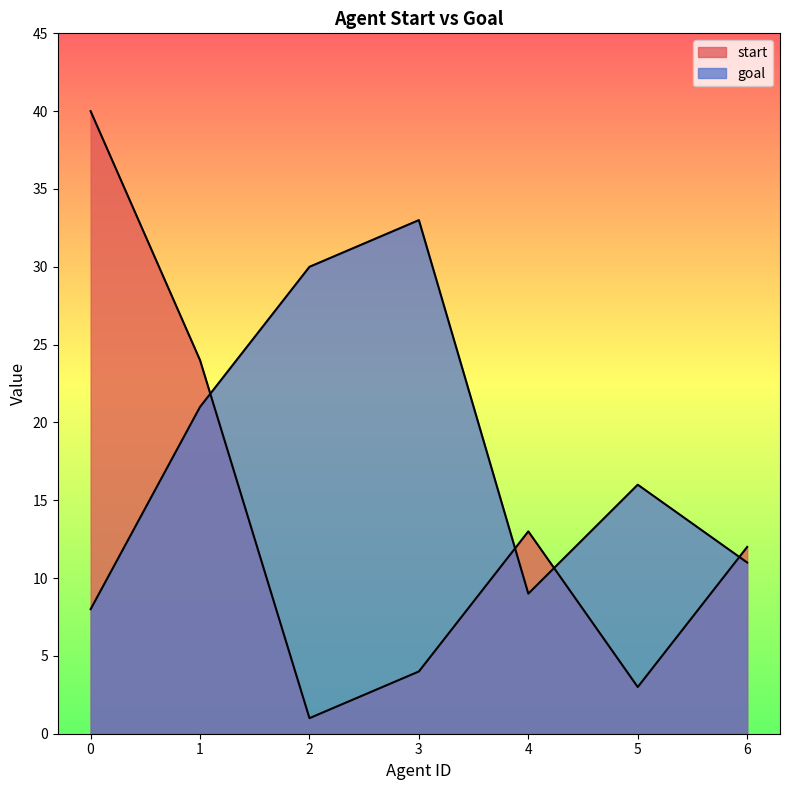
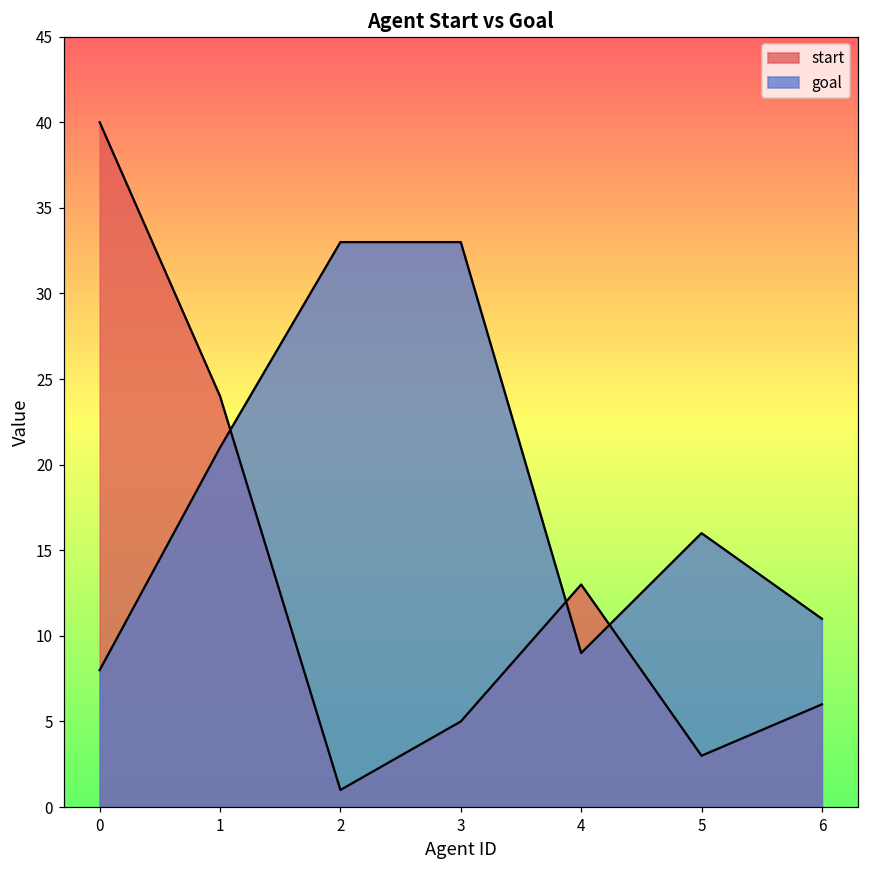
goal, 2: 30 -> 33
start, 3: 4 -> 5
start, 6: 12 -> 6
